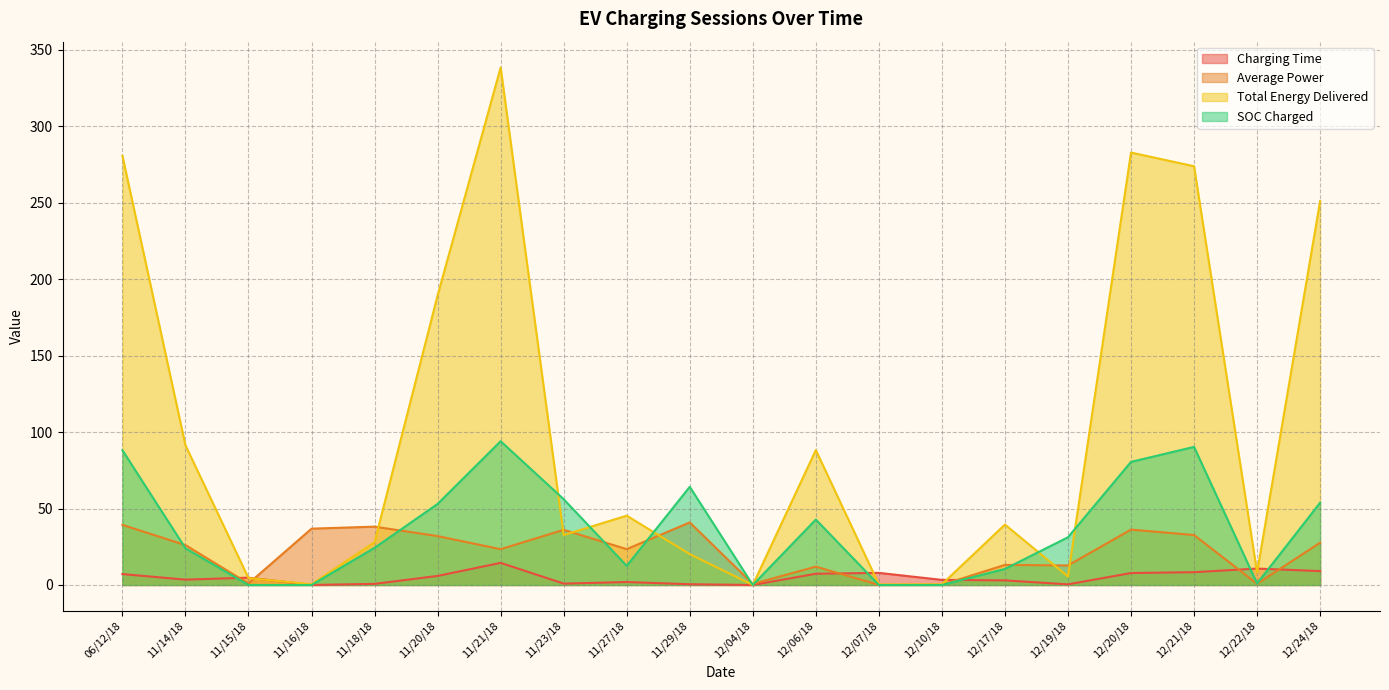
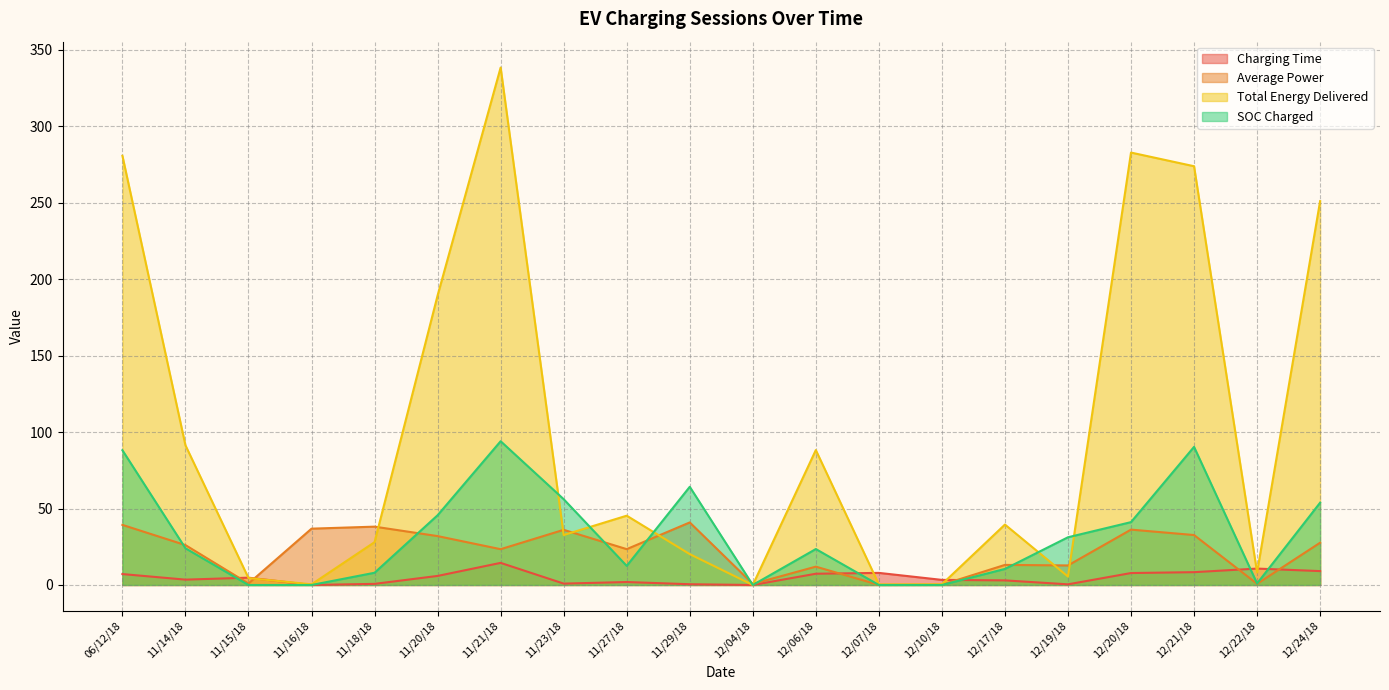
SOC Charged, 11/18/18: 24 -> 8
SOC Charged, 11/20/18: 53 -> 46
SOC Charged, 12/06/18: 43 -> 24
SOC Charged, 12/20/18: 81 -> 41
